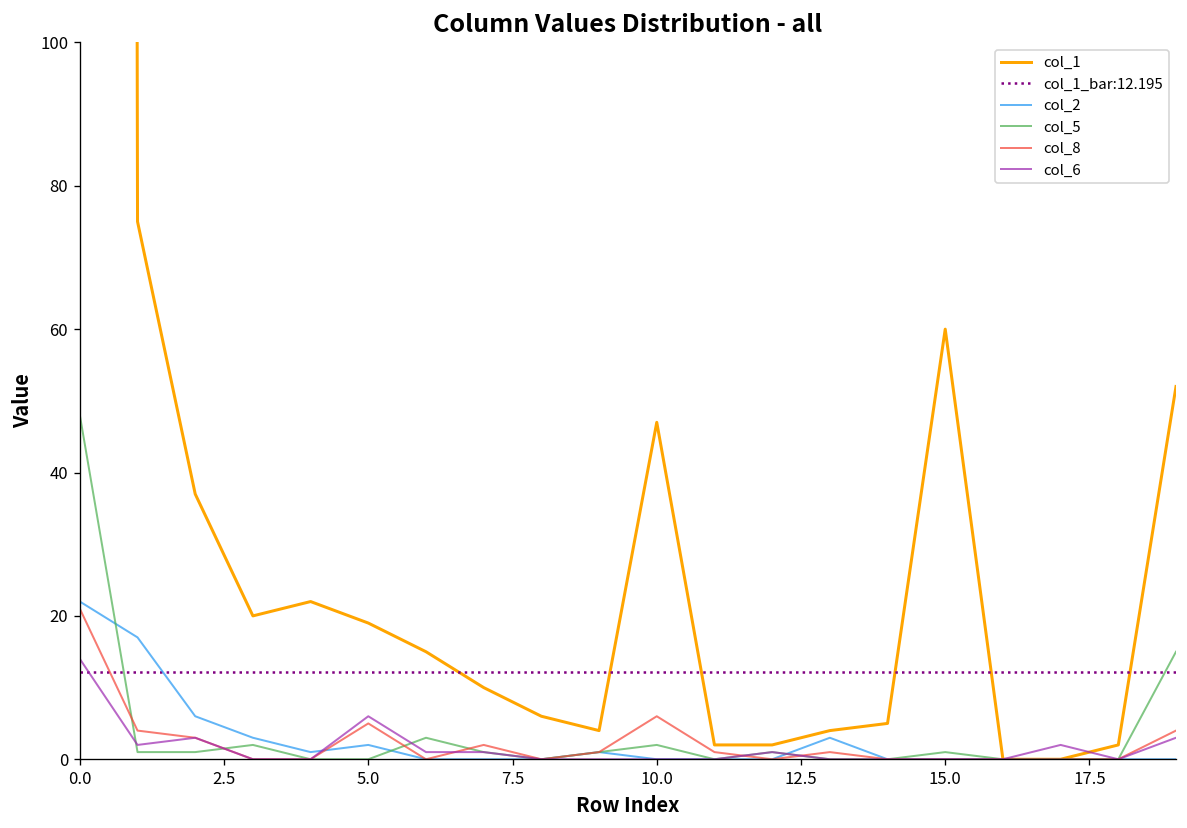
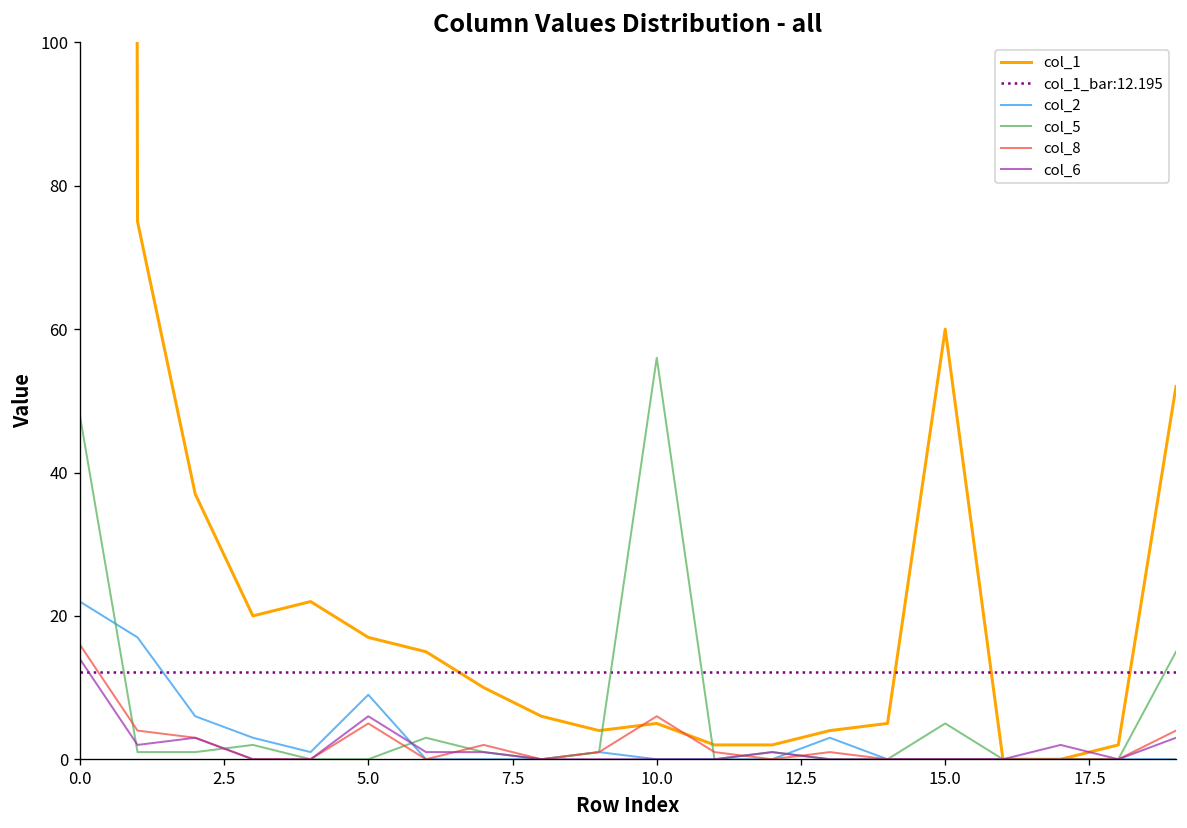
col_8, 0.0: 21 -> 16
col_1, 5.0: 19 -> 17
col_2, 5.0: 2 -> 9
col_1, 10.0: 47 -> 5
col_5, 10.0: 2 -> 56
col_5, 15.0: 1 -> 5
